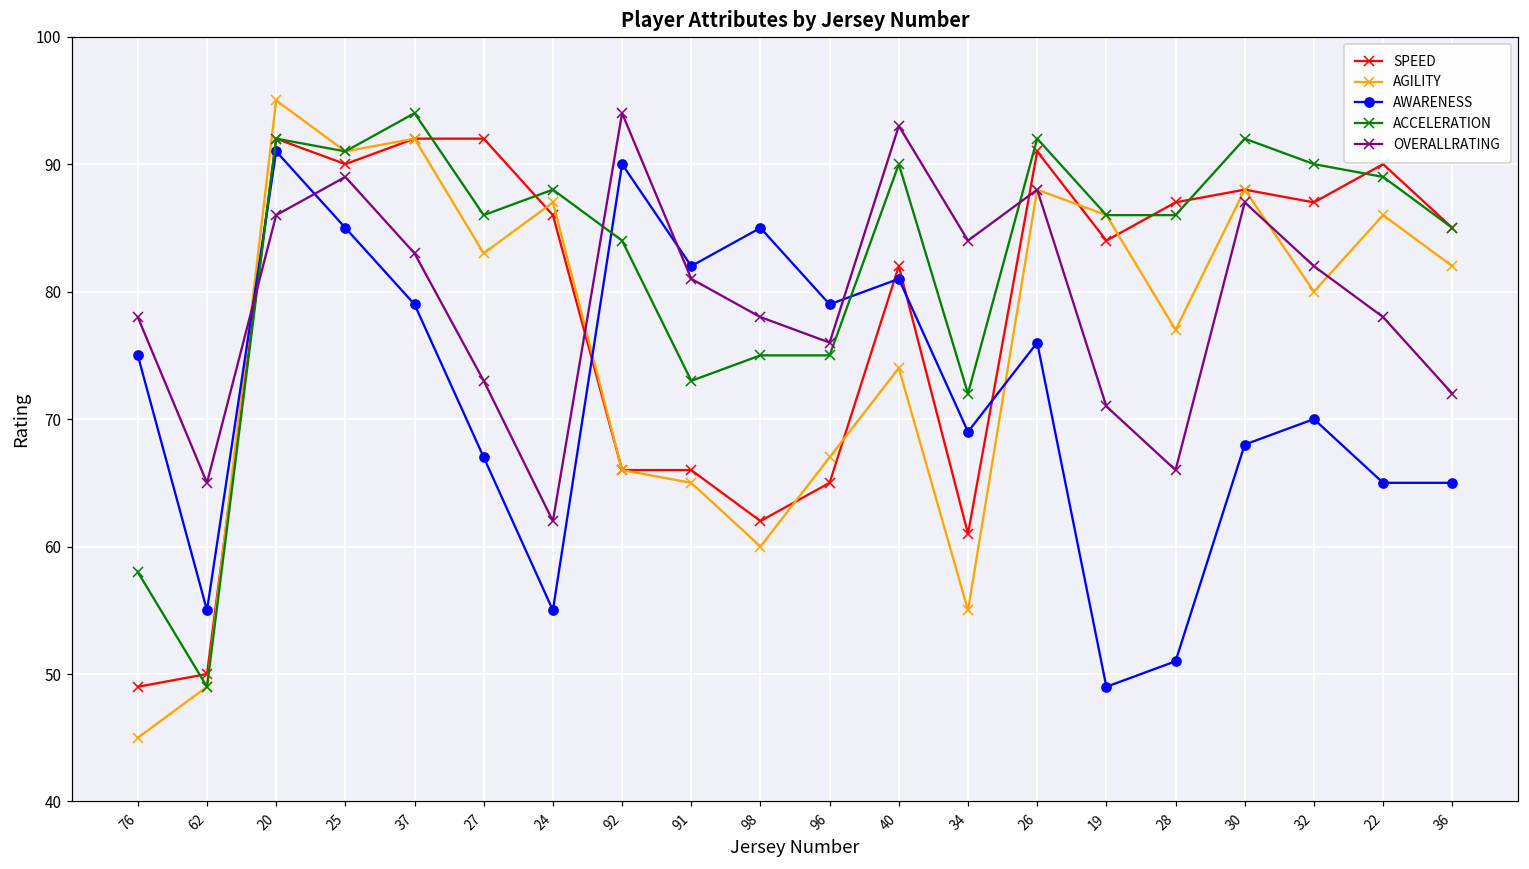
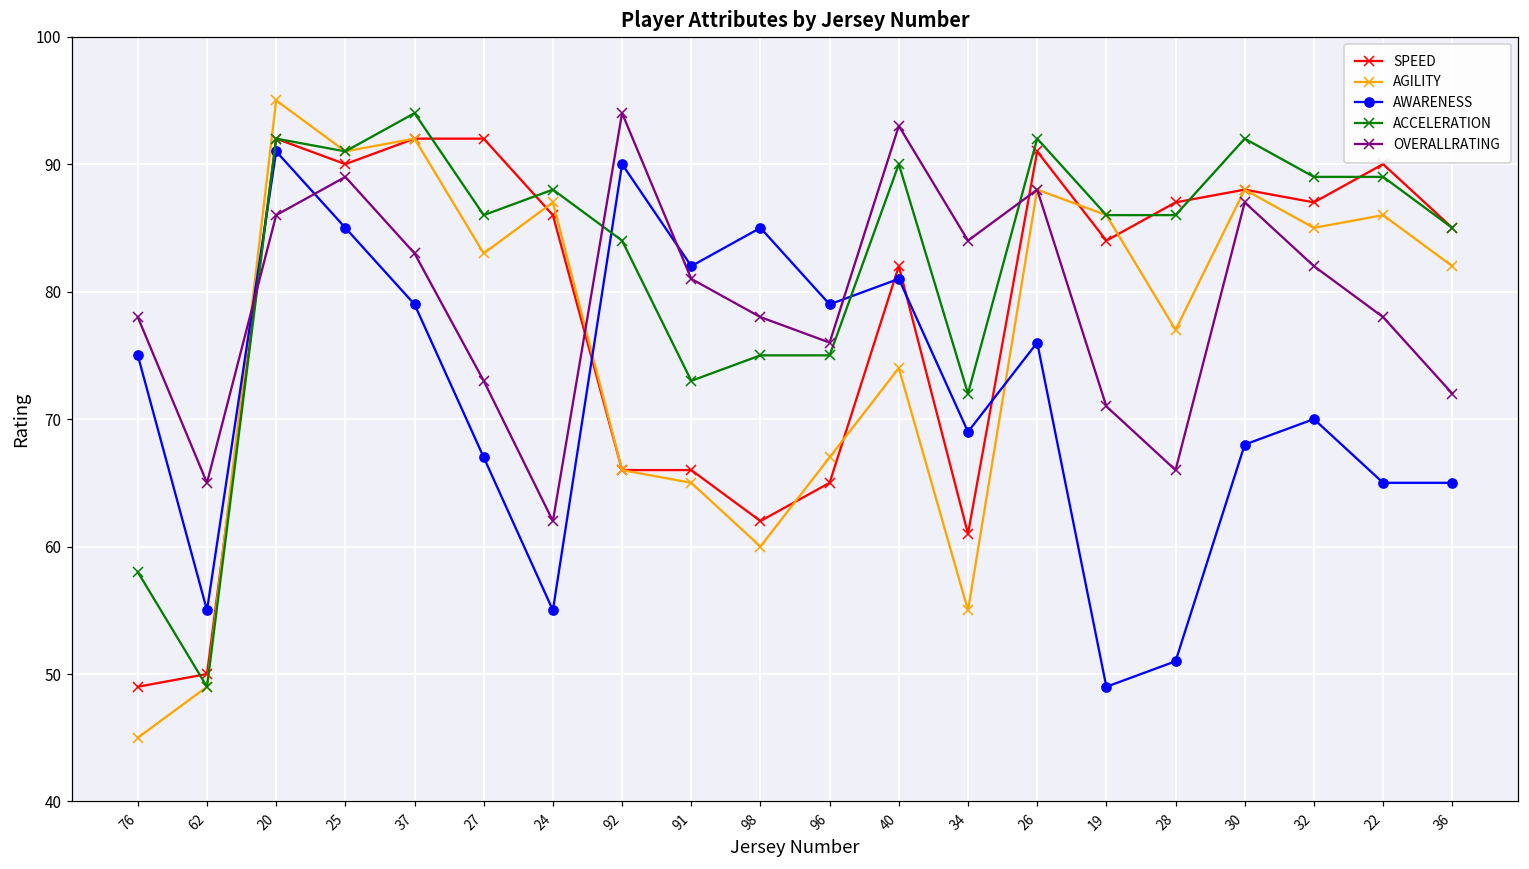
AGILITY, 32: 80 -> 85
ACCELERATION, 32: 90 -> 89
